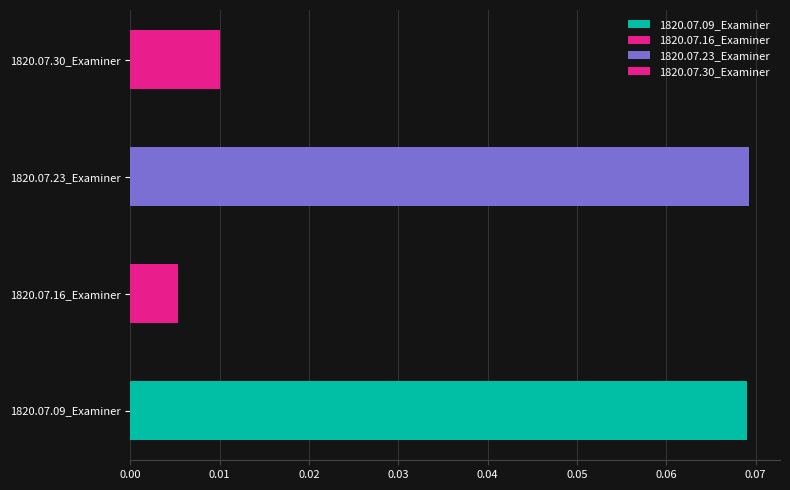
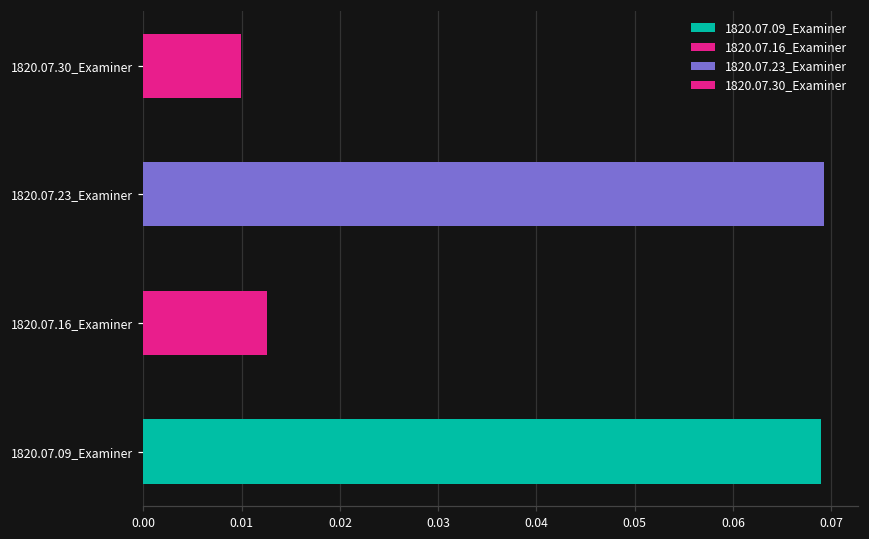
1820.07.16_Examiner: 0.005 -> 0.013
